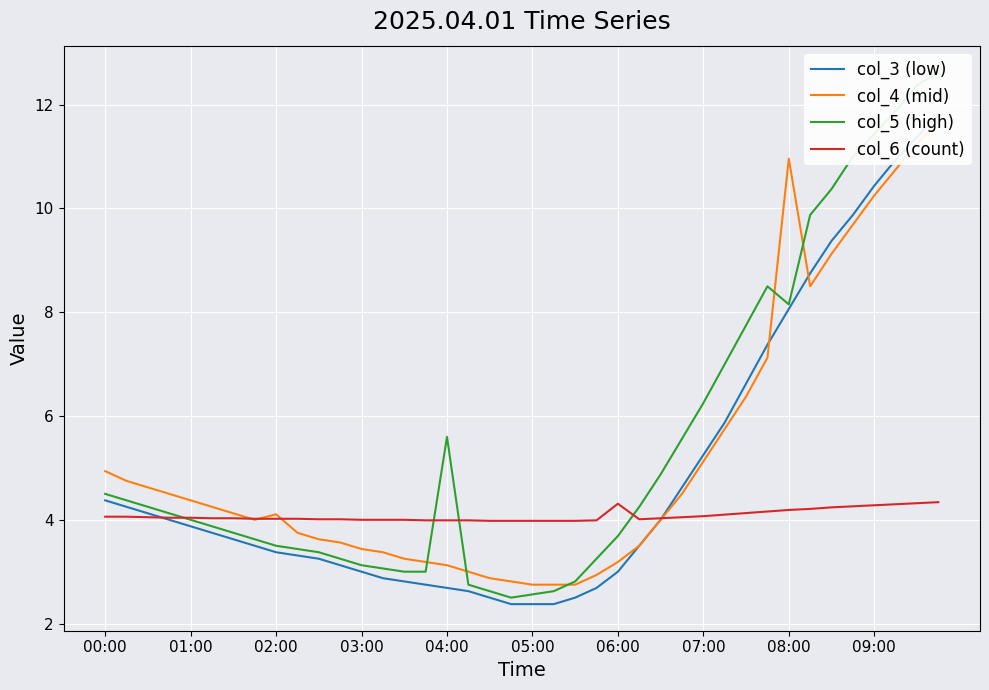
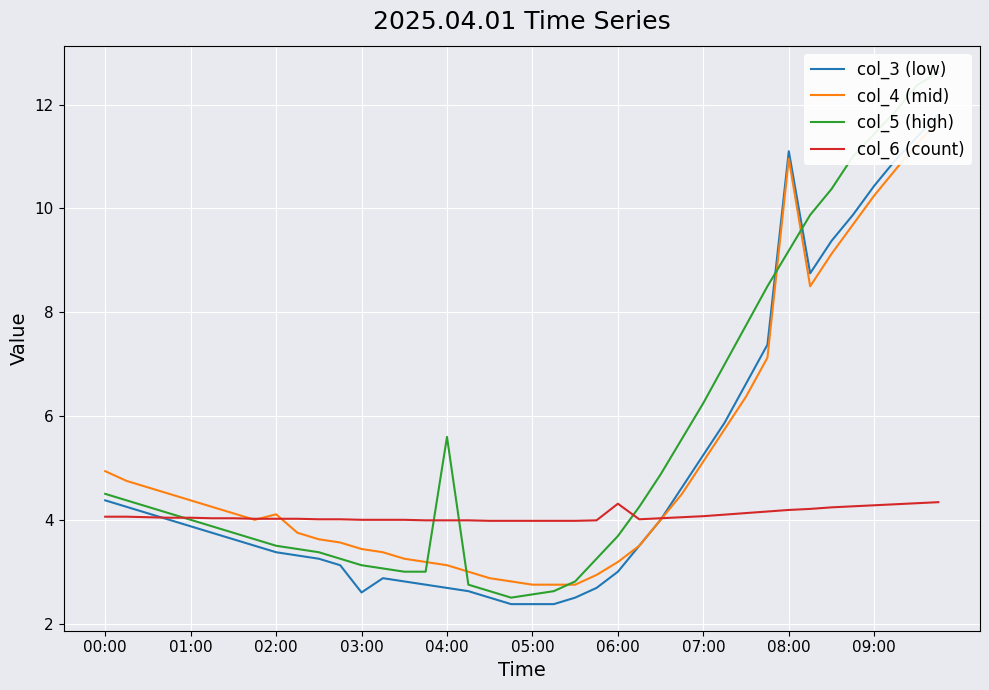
col_3 (low), 03:00: 3.0 -> 2.6
col_3 (low), 08:00: 8.1 -> 11.1
col_5 (high), 08:00: 8.2 -> 9.2
